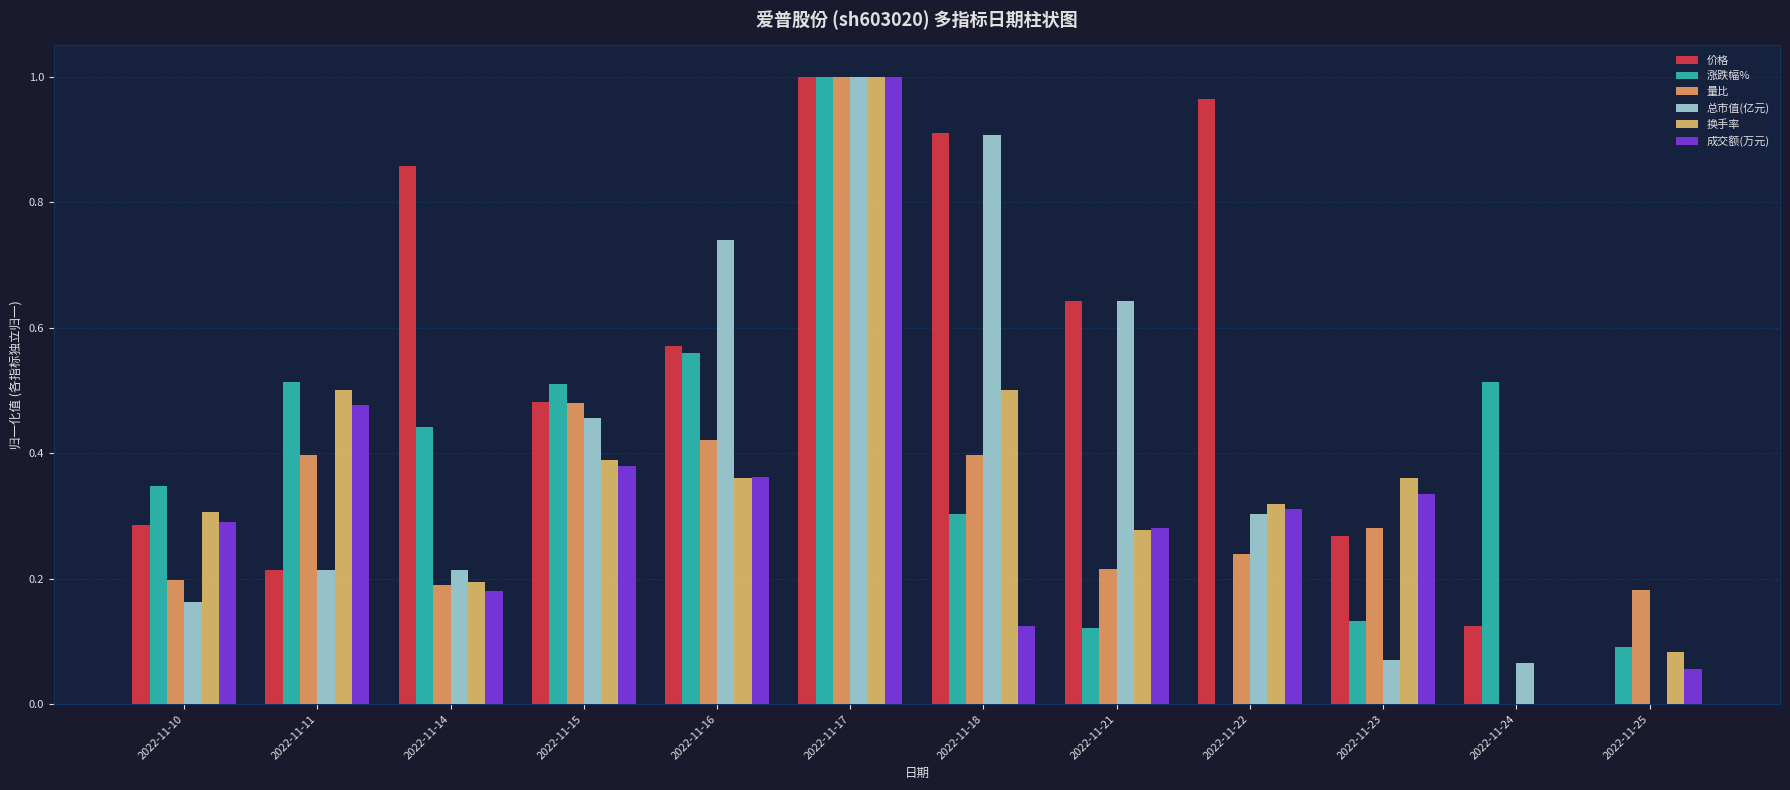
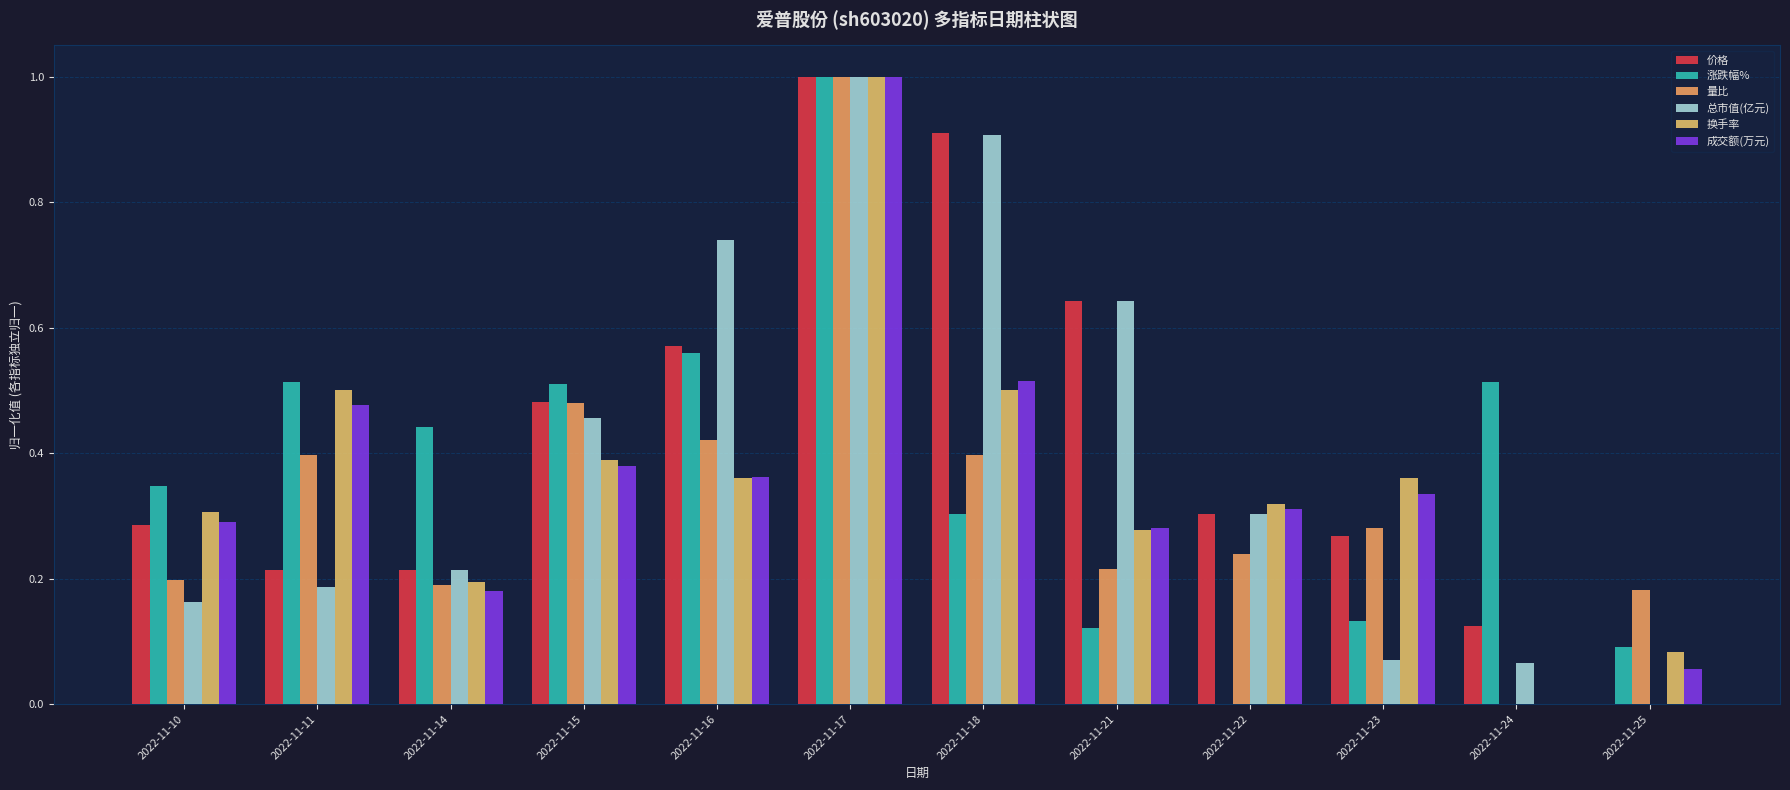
总市值(亿元), 2022-11-11: 0.21 -> 0.19
价格, 2022-11-14: 0.86 -> 0.21
成交额(万元), 2022-11-18: 0.12 -> 0.51
价格, 2022-11-22: 0.96 -> 0.30
